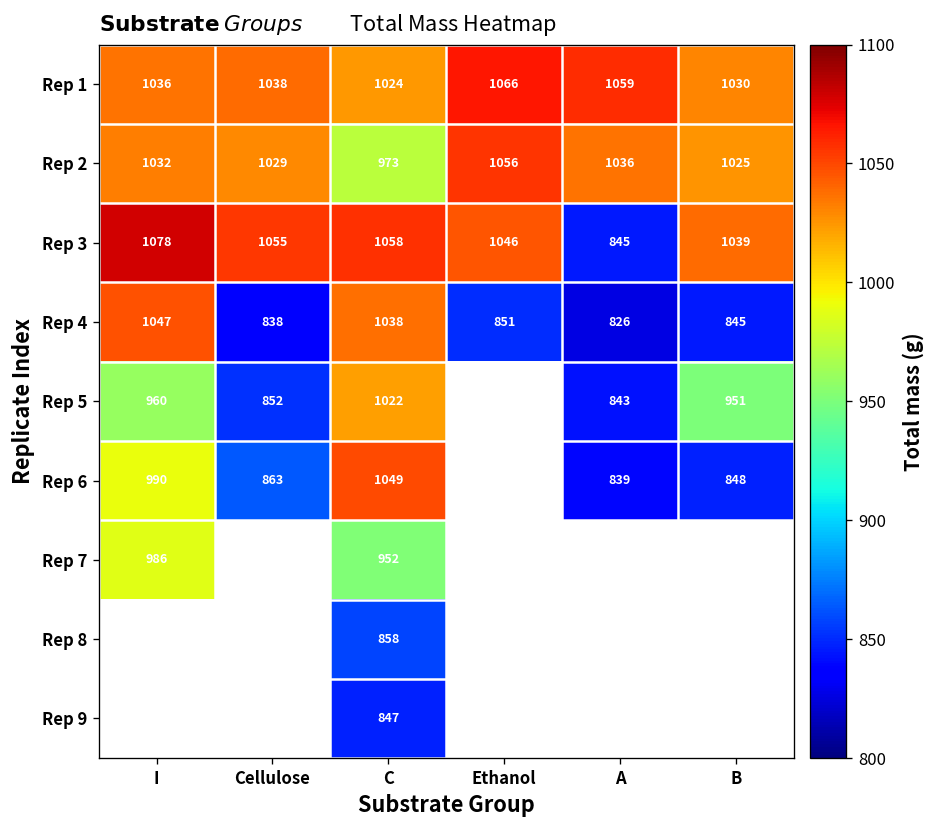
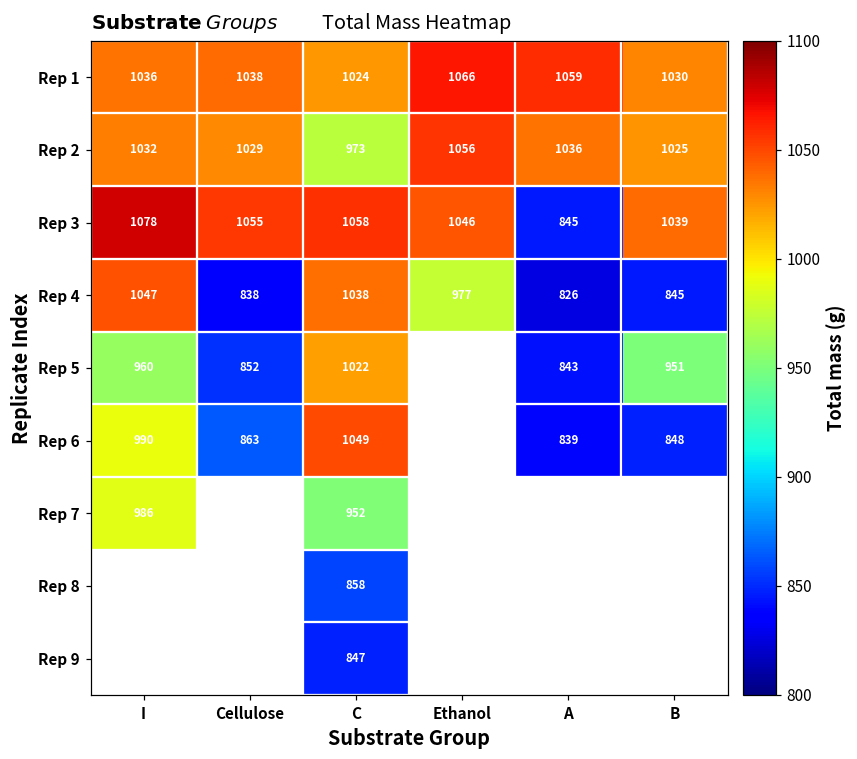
Rep 4, Ethanol: 851 -> 977
